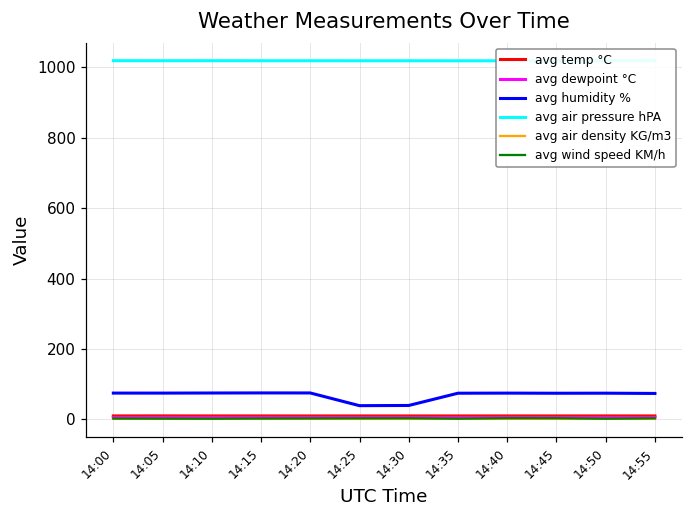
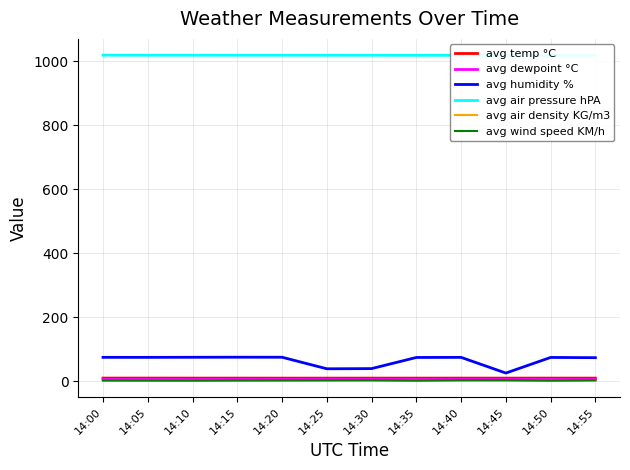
avg humidity %, 14:45: 70 -> 30
